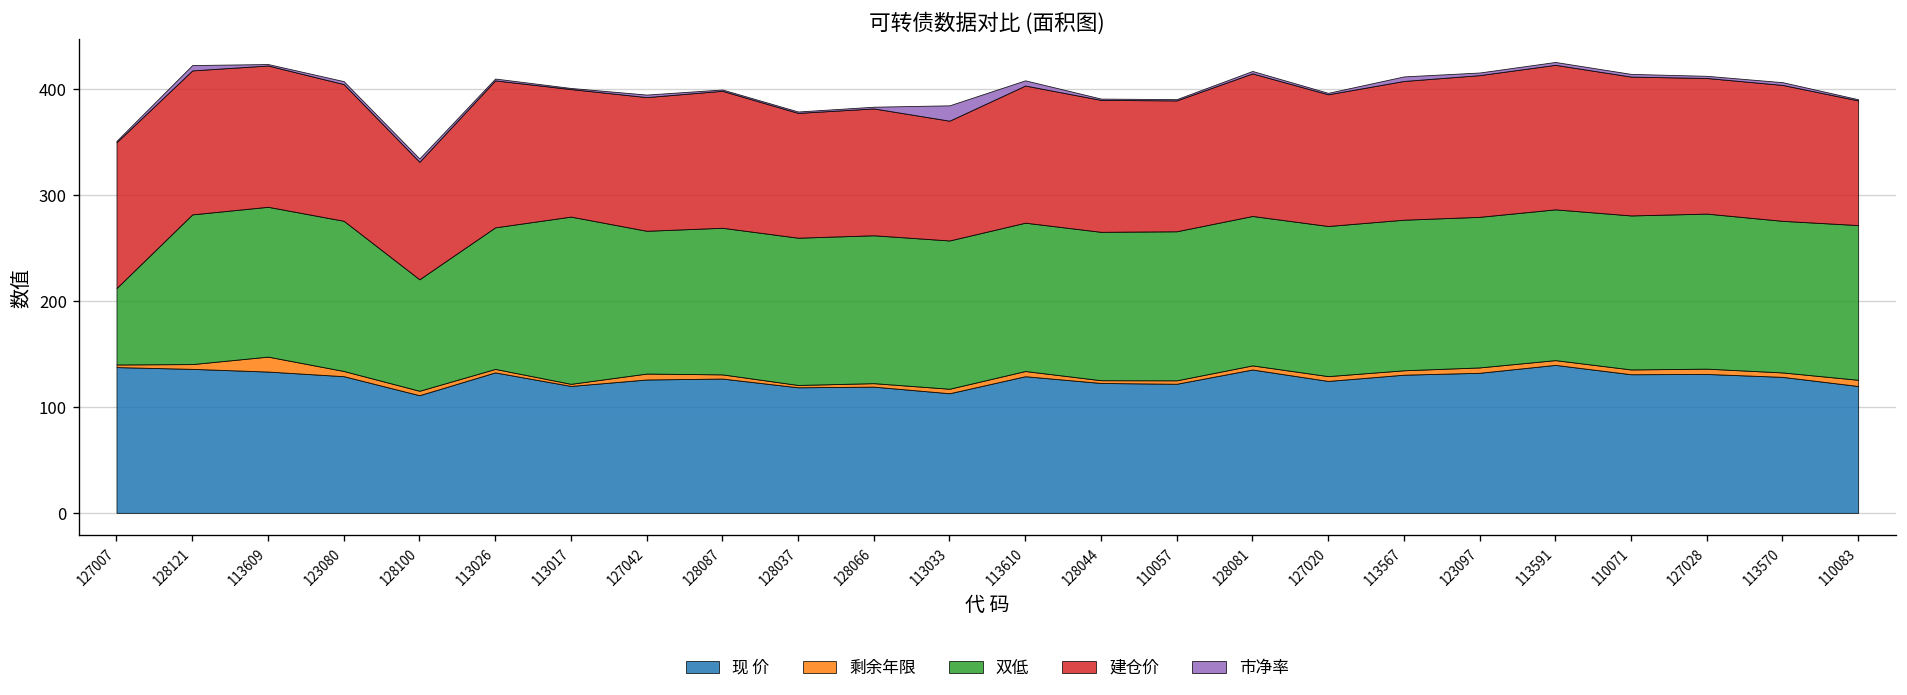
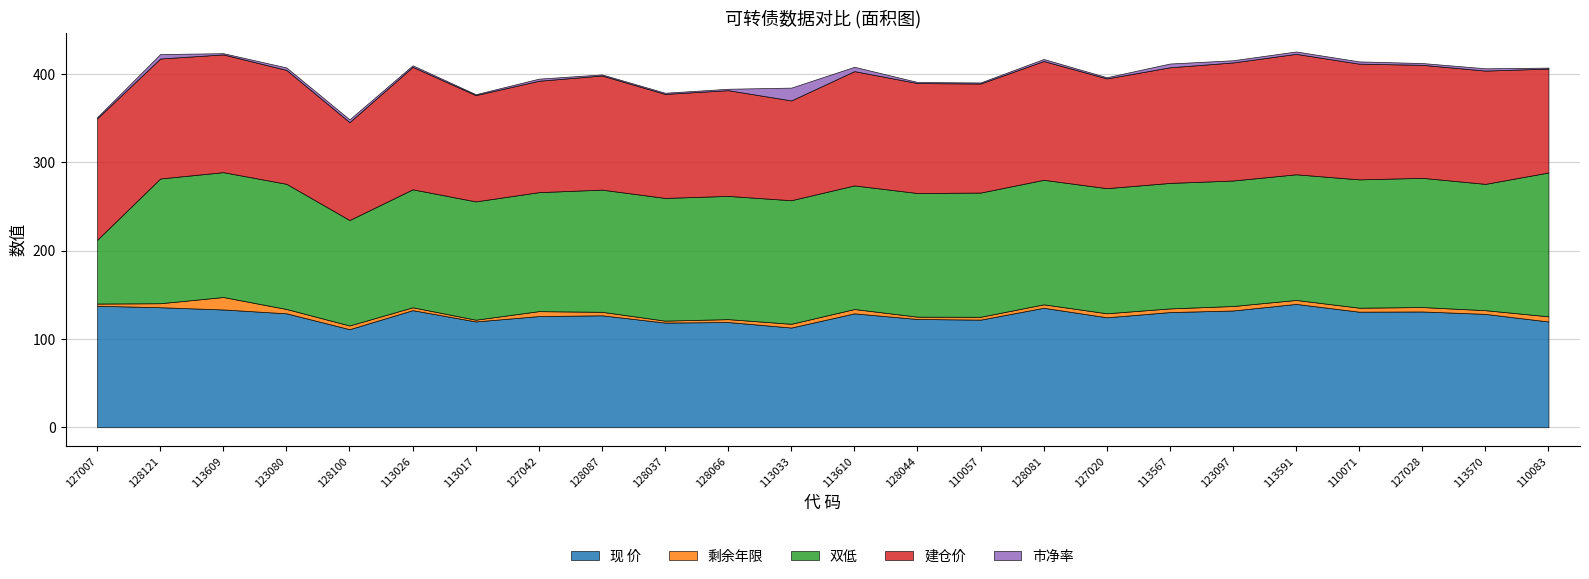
双低, 128100: 110 -> 120
双低, 113017: 160 -> 130
双低, 110083: 150 -> 160
